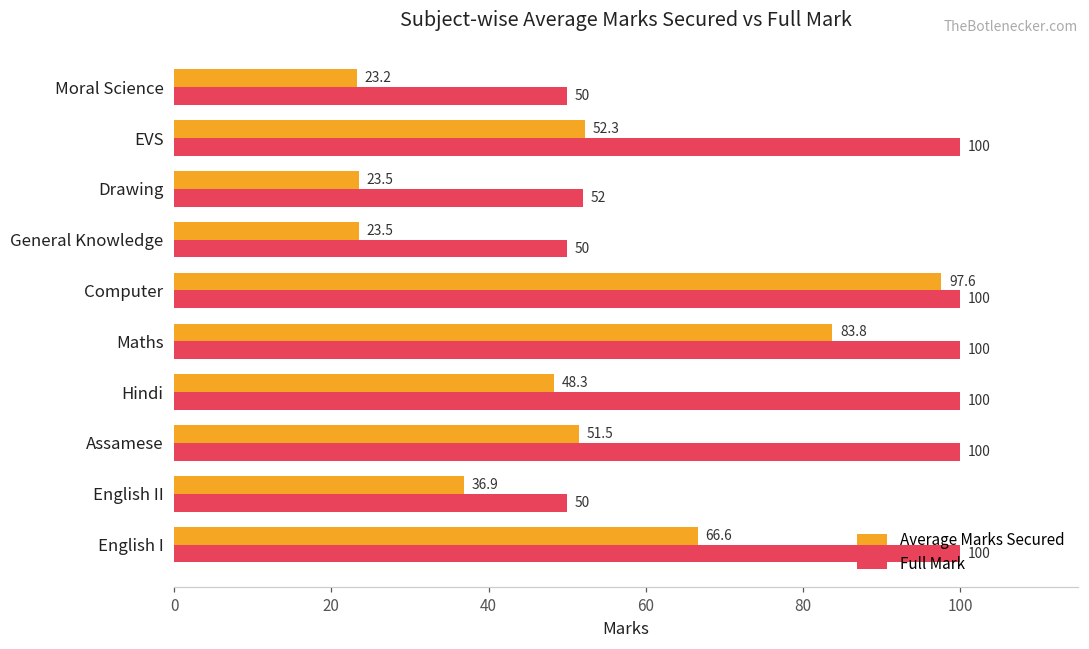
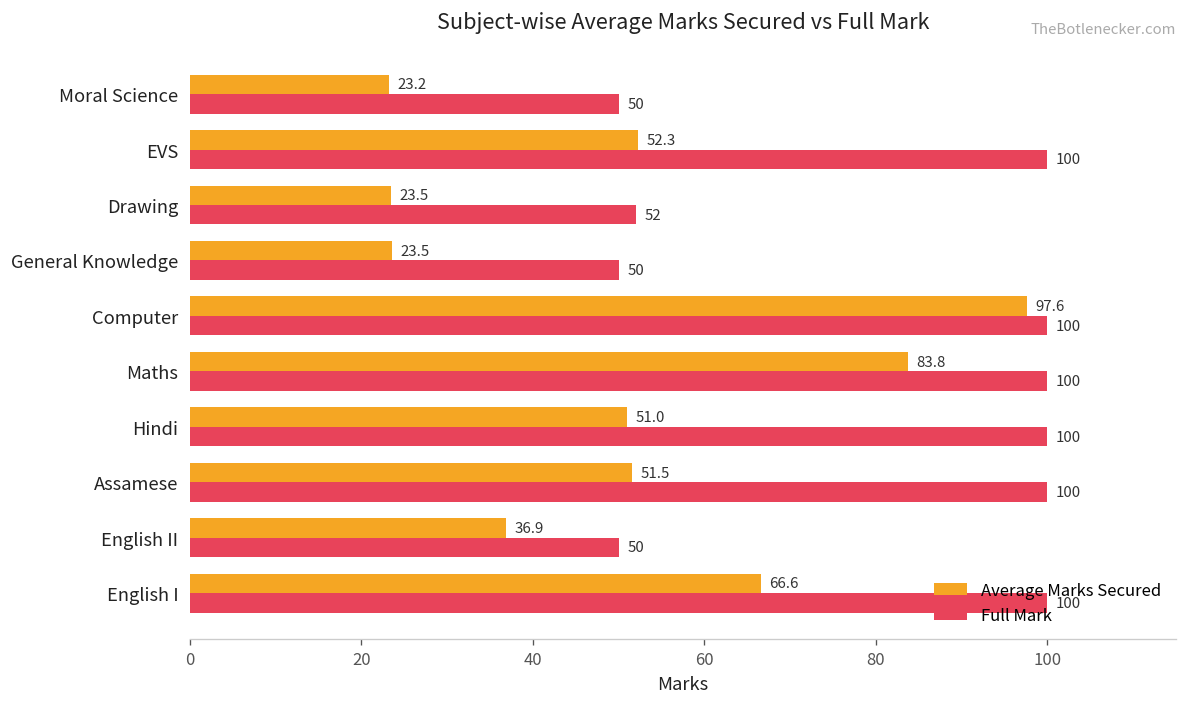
Average Marks Secured, Hindi: 48.3 -> 51.0
